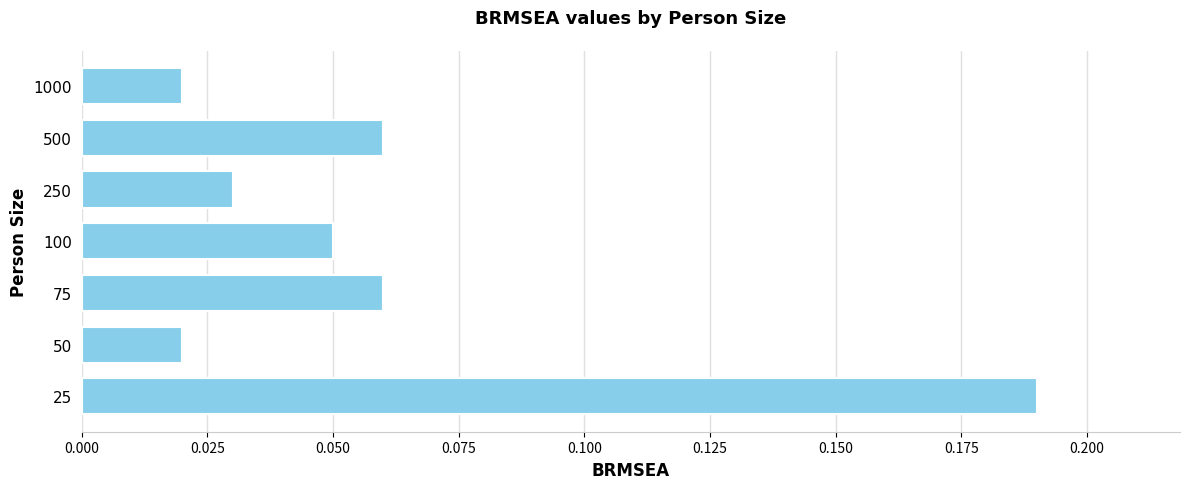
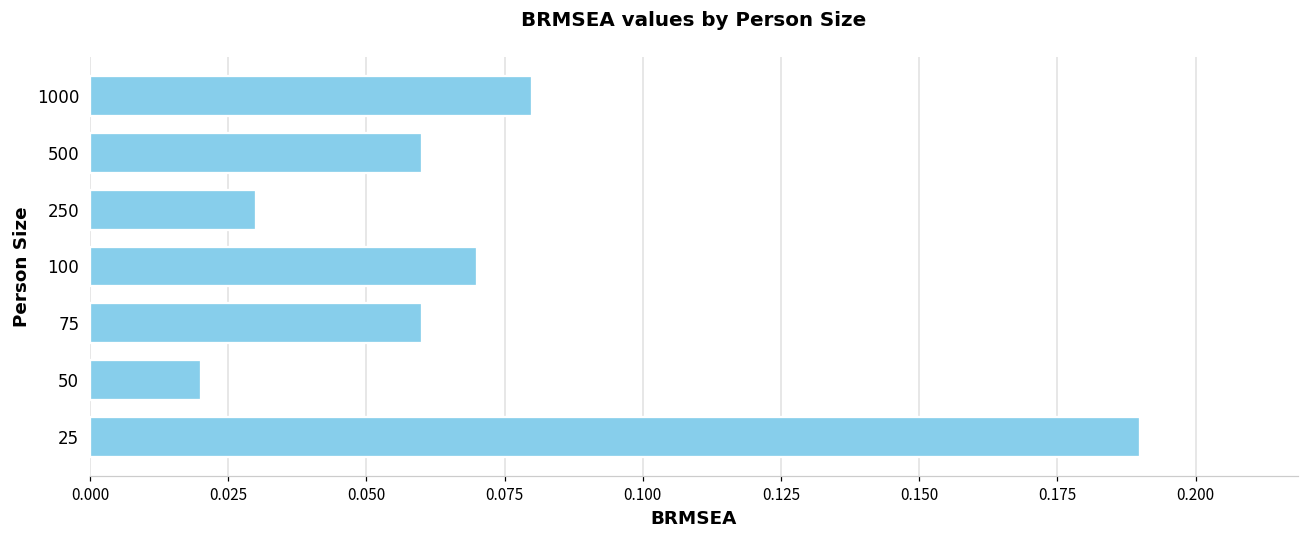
1000: 0.02 -> 0.08
100: 0.05 -> 0.07
